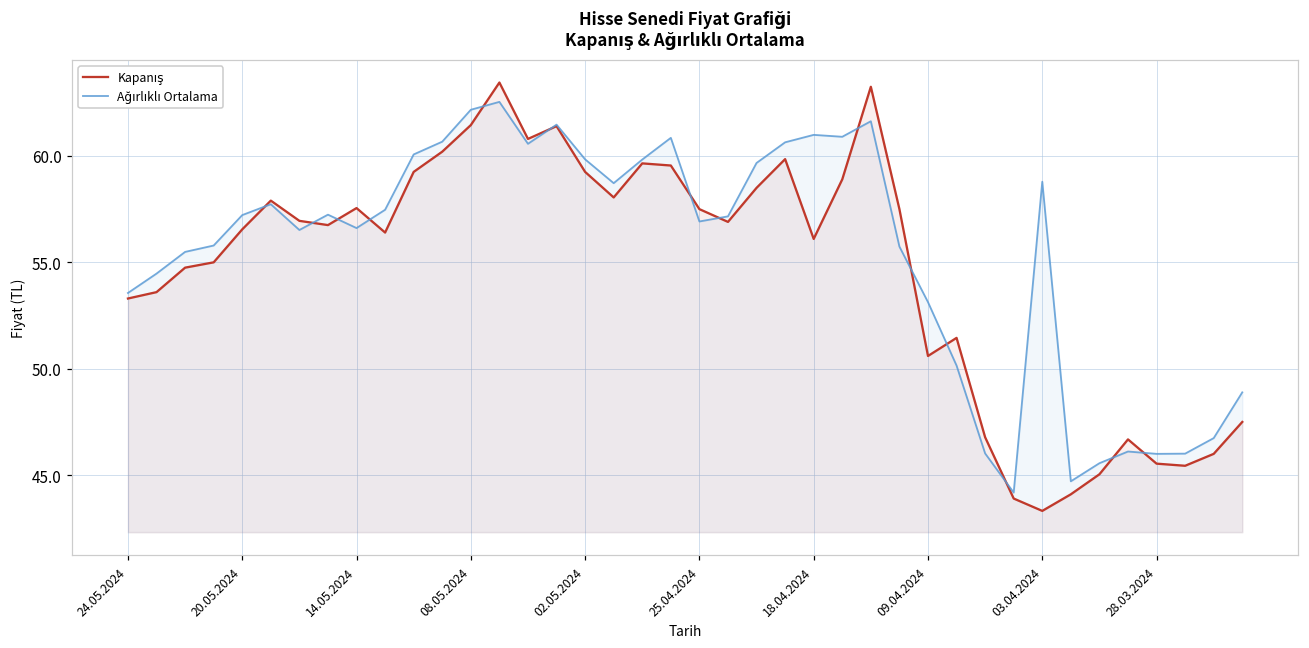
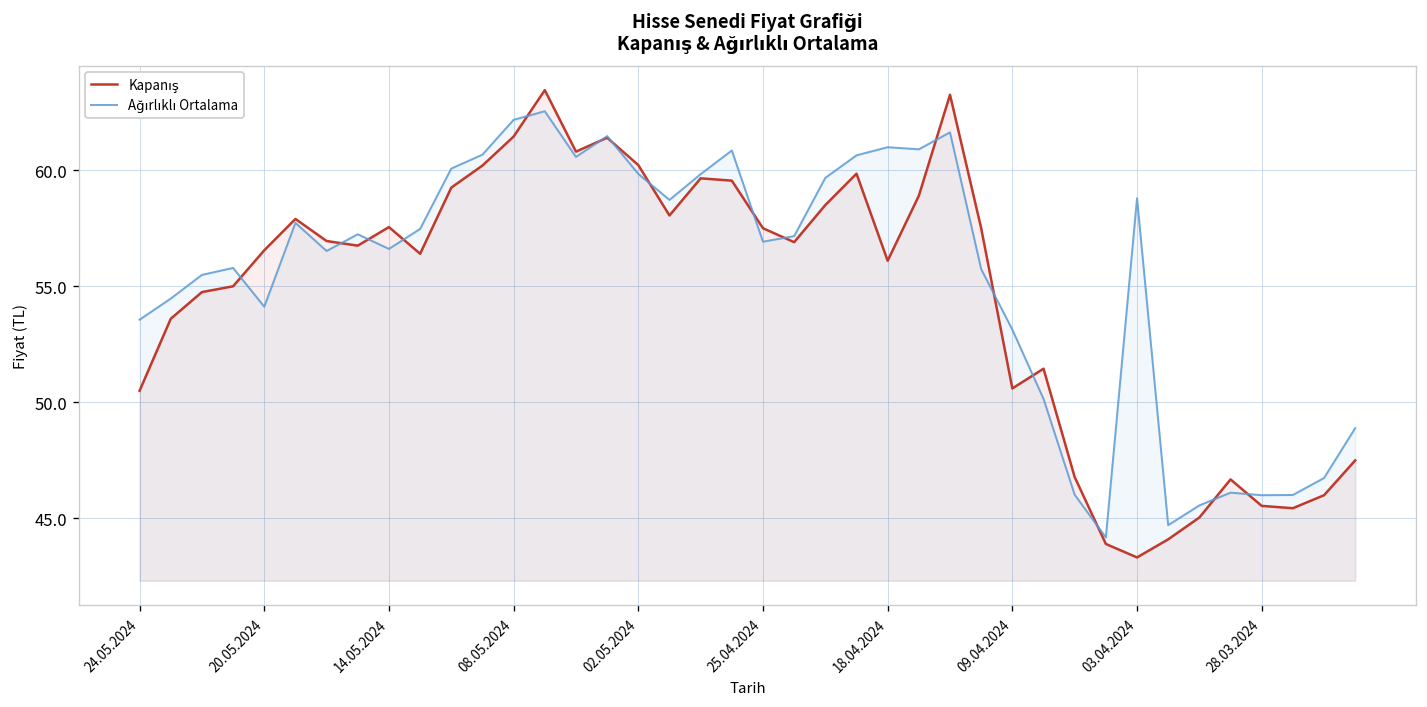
Kapanış, 24.05.2024: 53.3 -> 50.5
Ağırlıklı Ortalama, 20.05.2024: 57.2 -> 54.1
Kapanış, 02.05.2024: 59.3 -> 60.2
